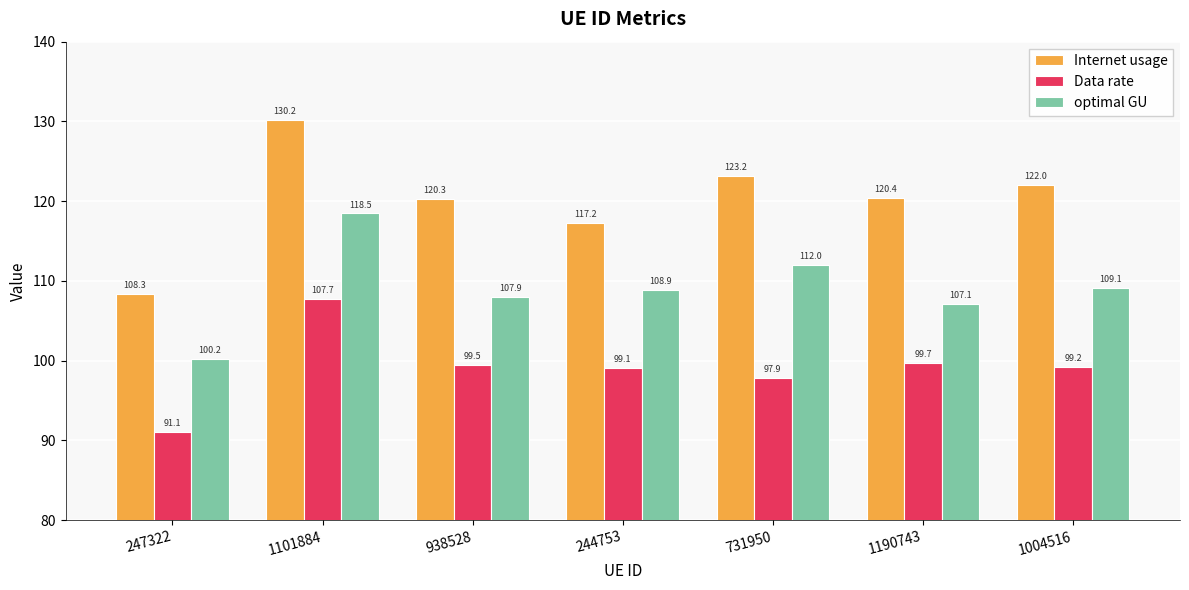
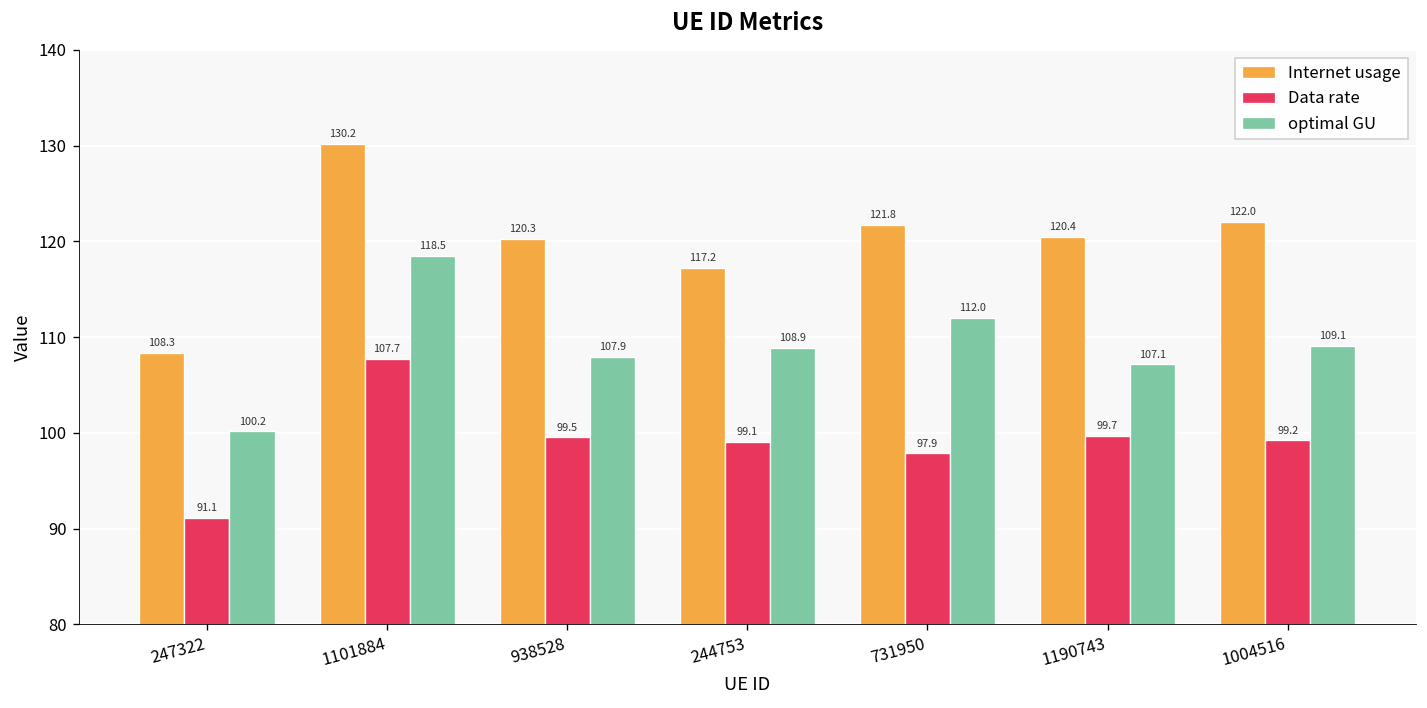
Internet usage, 731950: 123.2 -> 121.8
